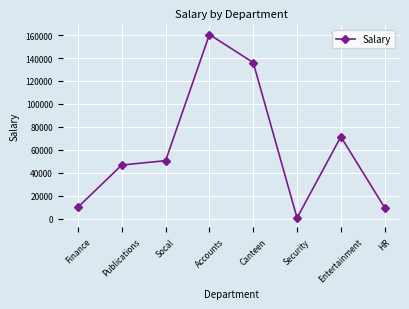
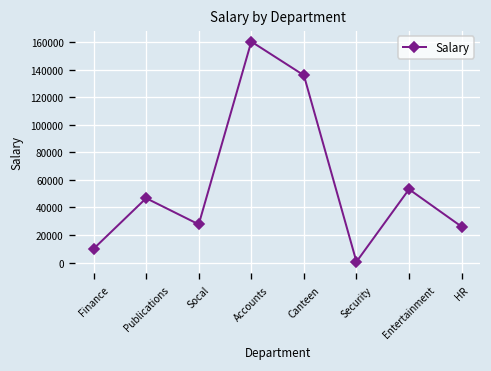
Socal: 51000 -> 28000
Entertainment: 71000 -> 53000
HR: 10000 -> 26000
